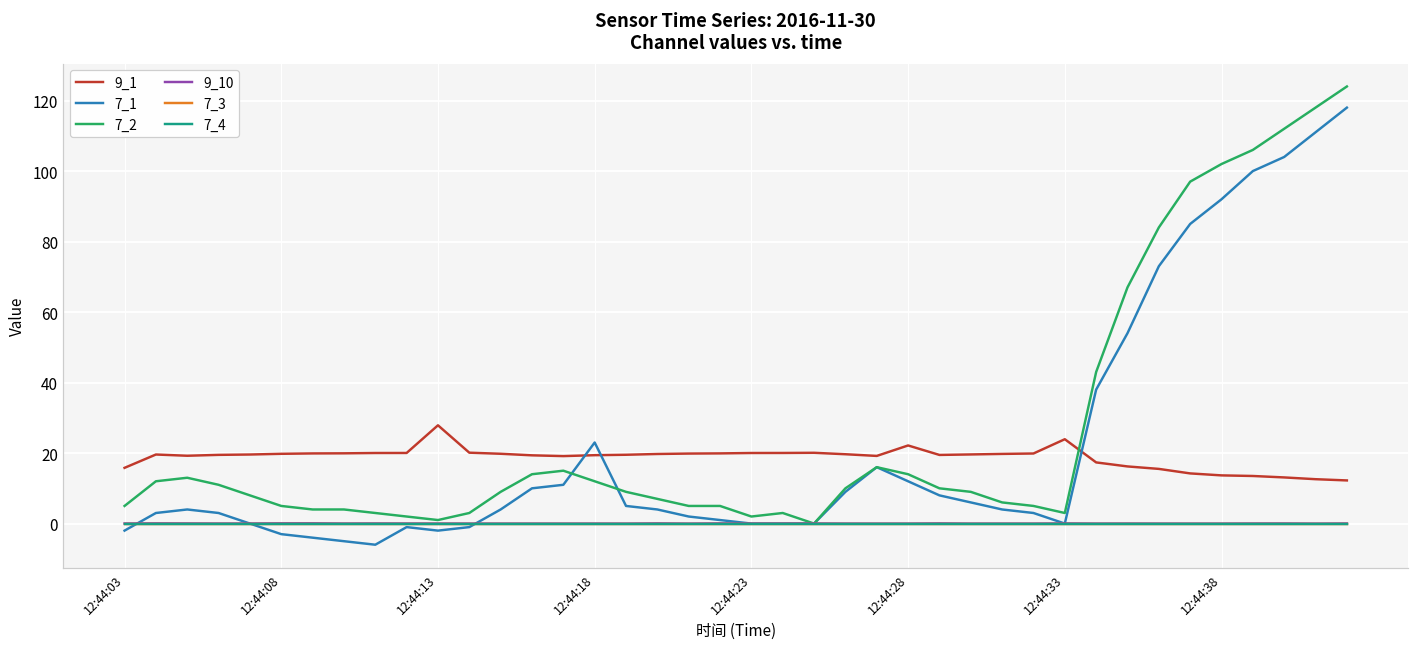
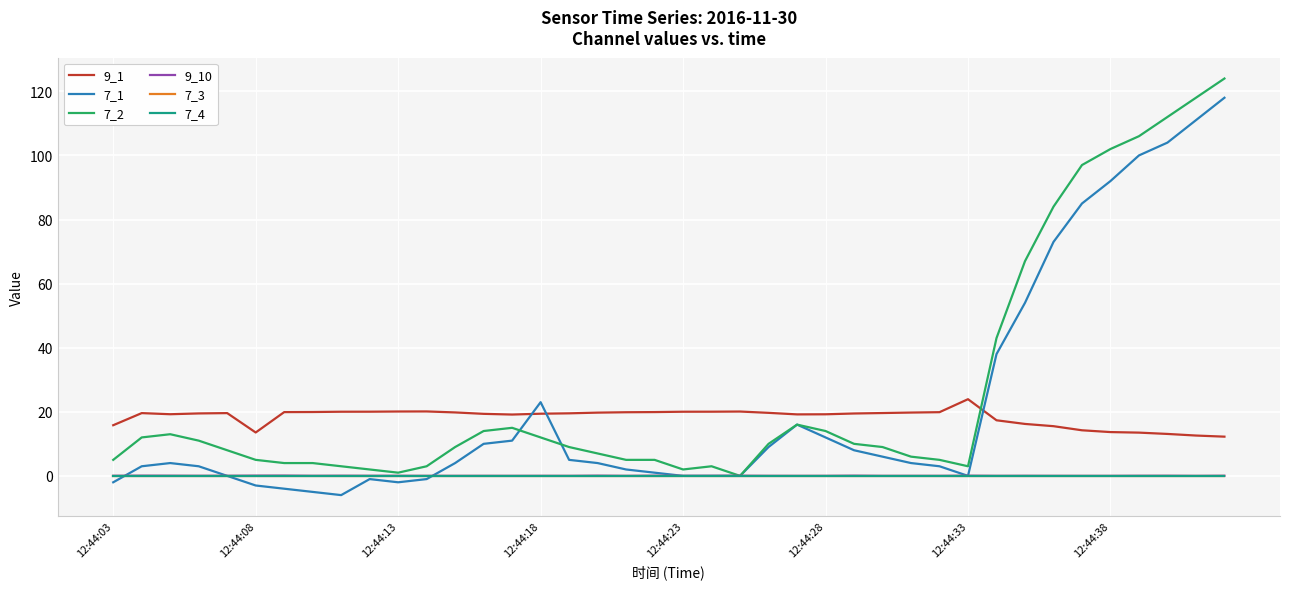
9_1, 12:44:08: 20 -> 14
9_1, 12:44:13: 28 -> 20
9_1, 12:44:28: 22 -> 19
